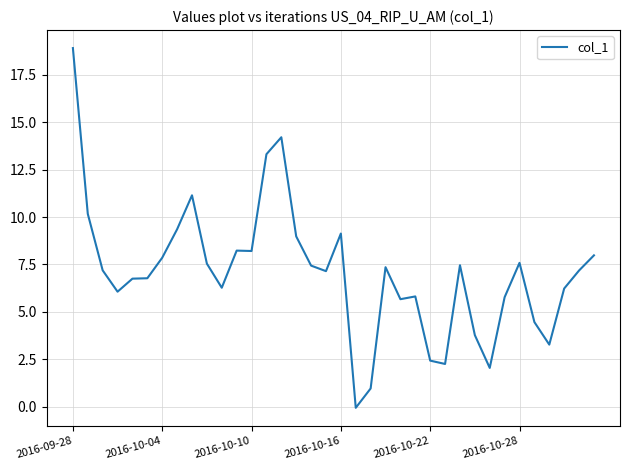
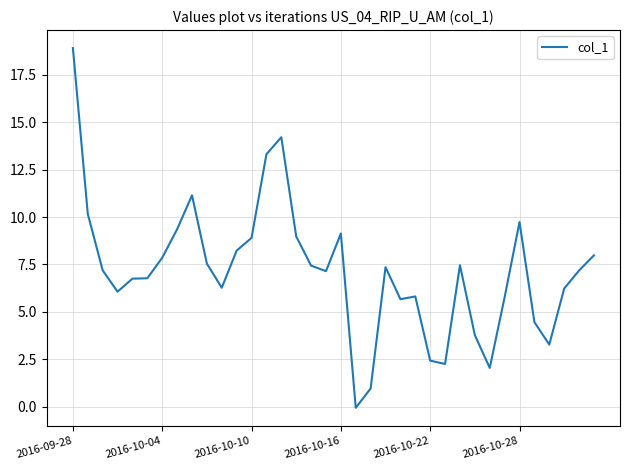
2016-10-10: 8.2 -> 8.9
2016-10-28: 7.6 -> 9.7
